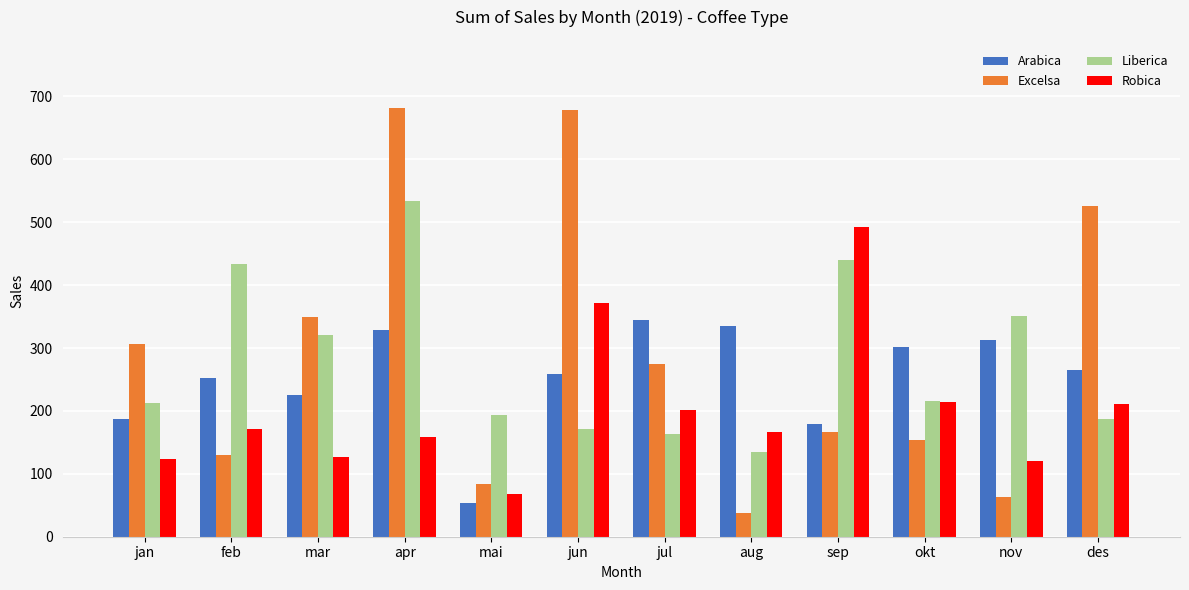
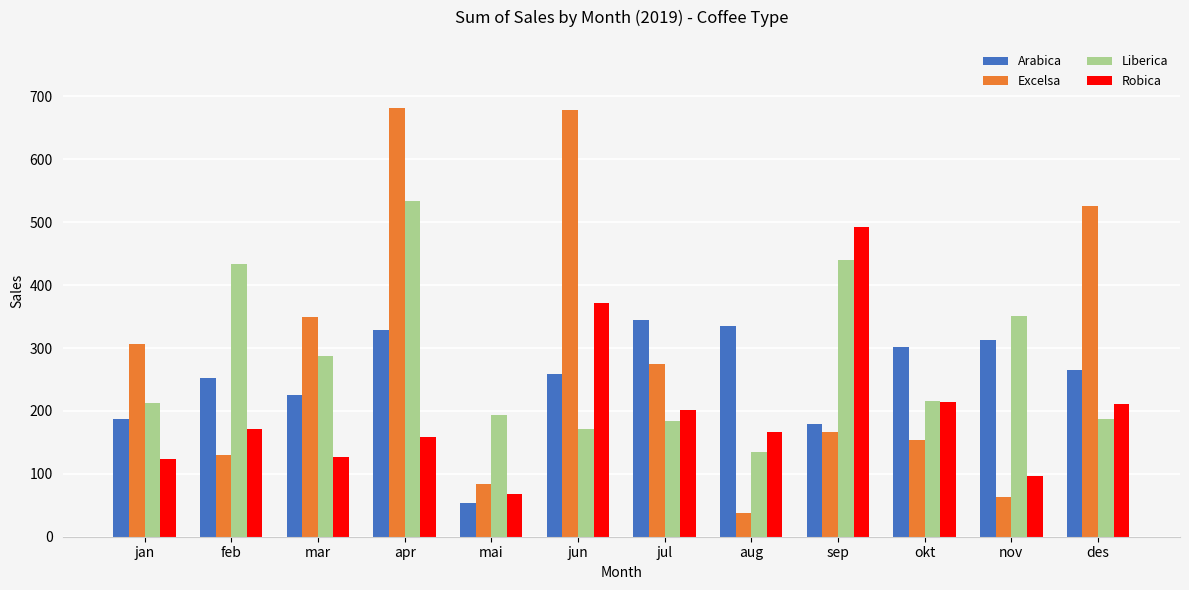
Liberica, mar: 320 -> 290
Liberica, jul: 160 -> 180
Robica, nov: 120 -> 100
